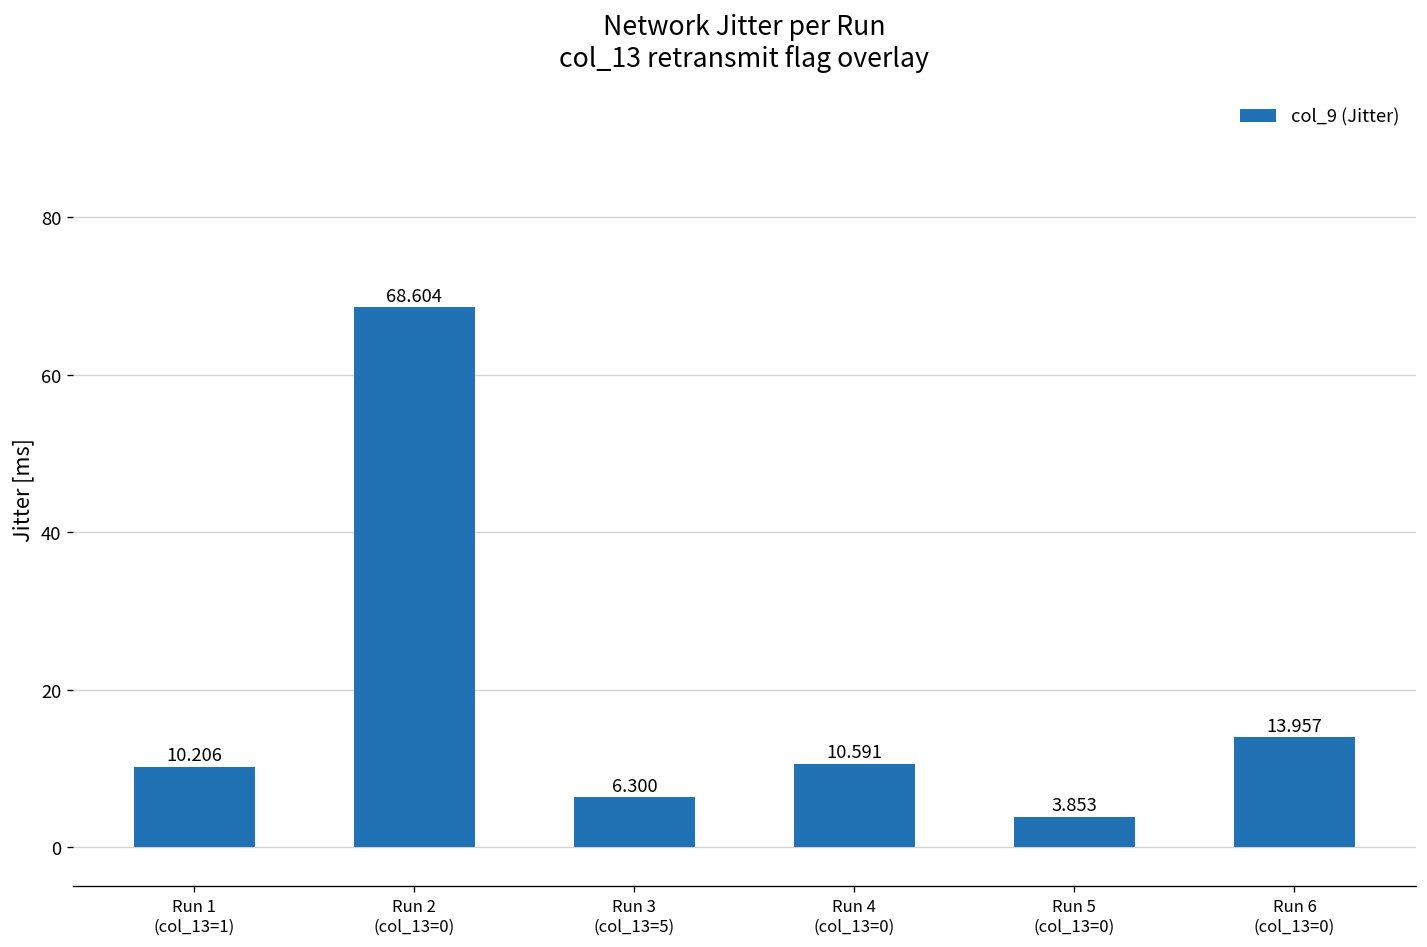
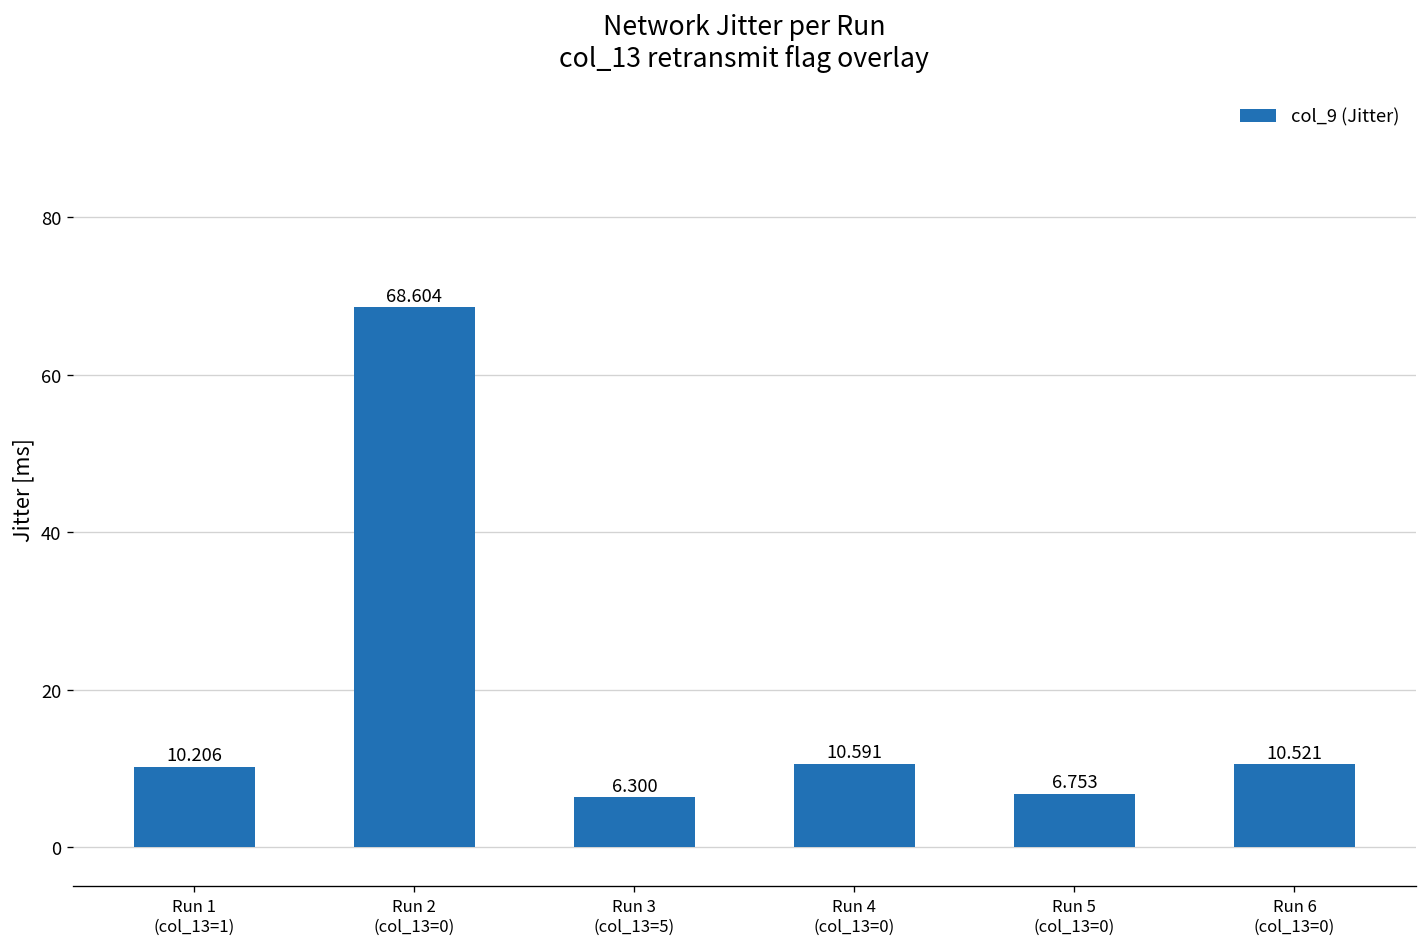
Run 5 (col_13=0): 3.853 -> 6.753
Run 6 (col_13=0): 13.957 -> 10.521
